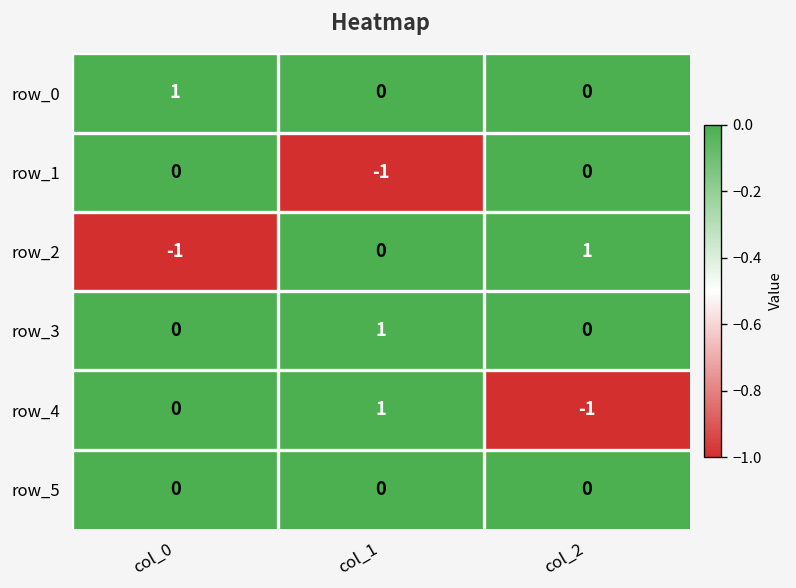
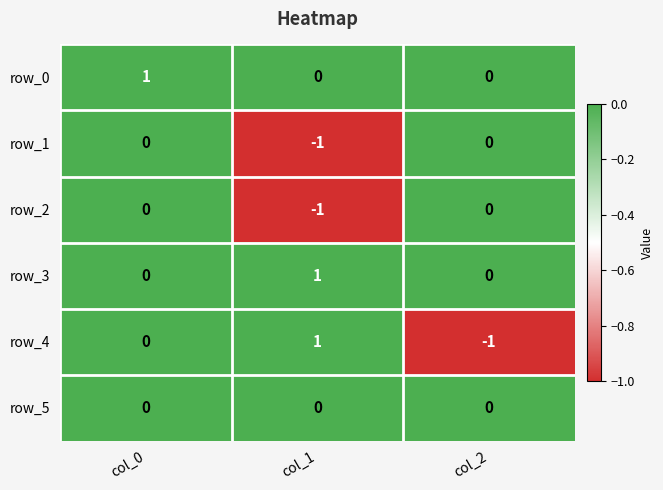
row_2, col_0: -1 -> 0
row_2, col_1: 0 -> -1
row_2, col_2: 1 -> 0
